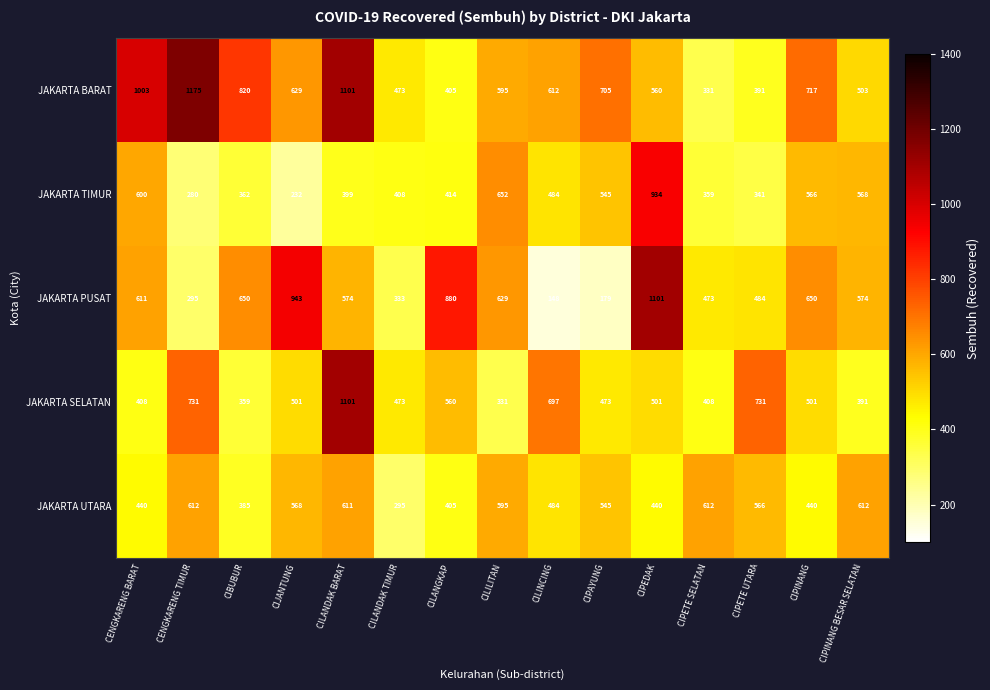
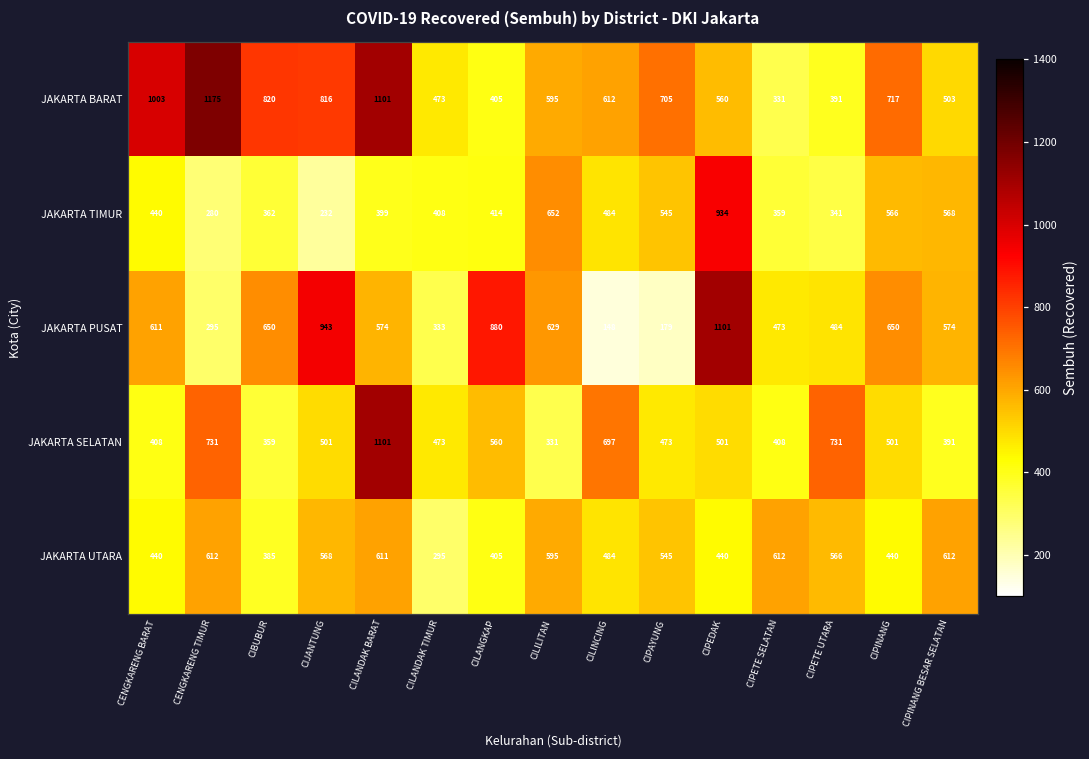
JAKARTA BARAT, CIJANTUNG: 629 -> 816
JAKARTA TIMUR, CENGKARENG BARAT: 600 -> 440
